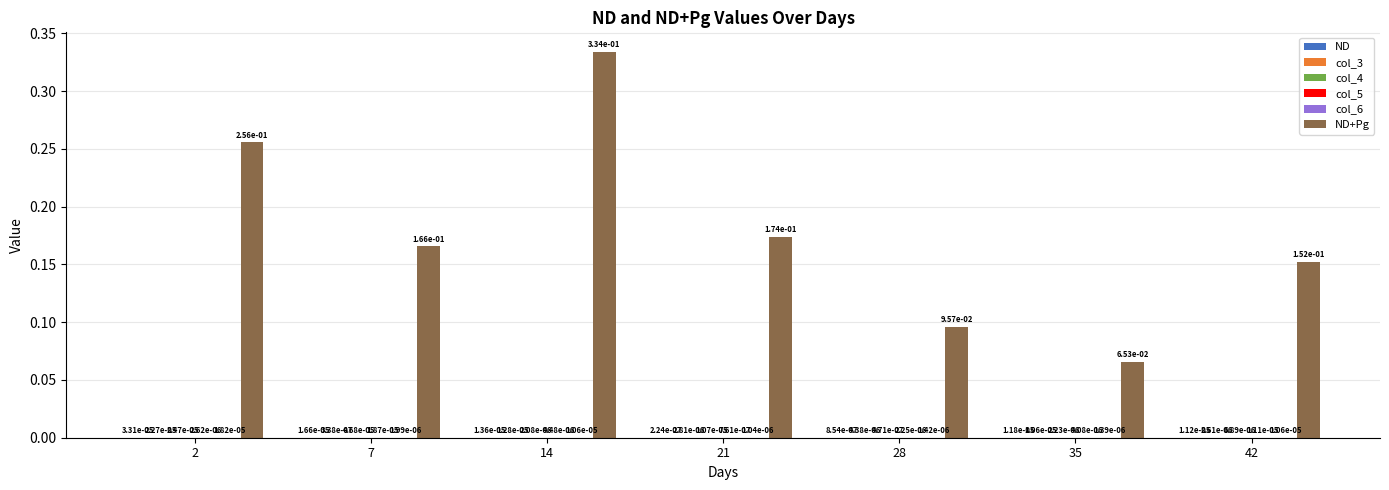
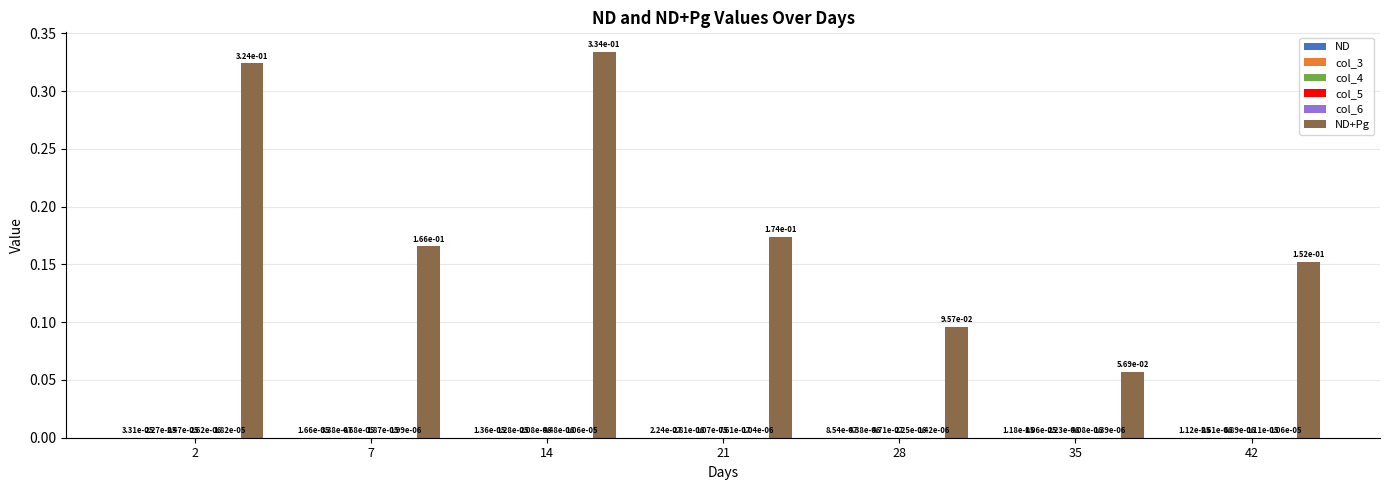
ND+Pg, 2: 2.56e-01 -> 3.24e-01
ND+Pg, 35: 6.53e-02 -> 5.69e-02
